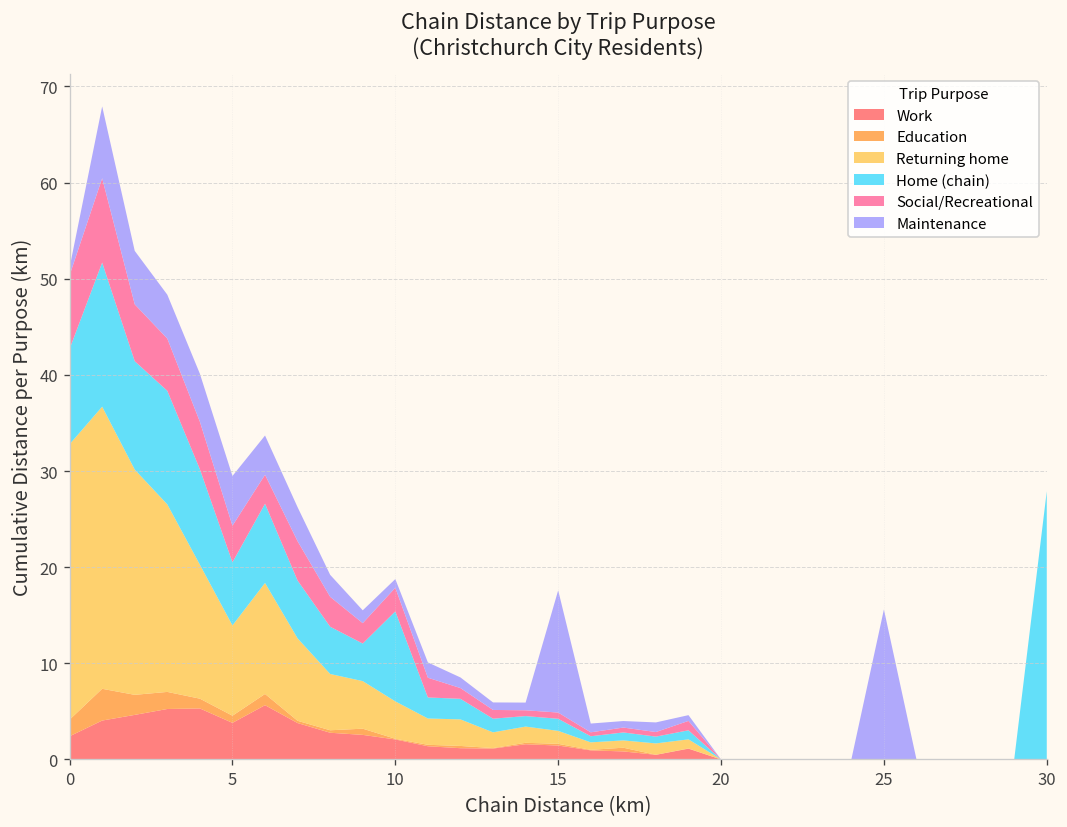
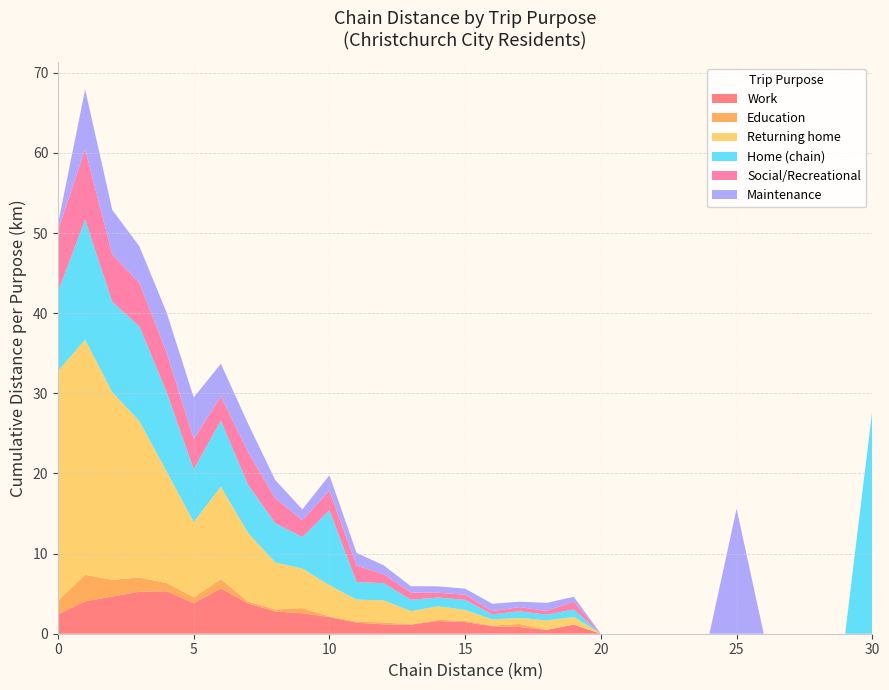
Maintenance, 10: 1 -> 2
Maintenance, 15: 13 -> 1
